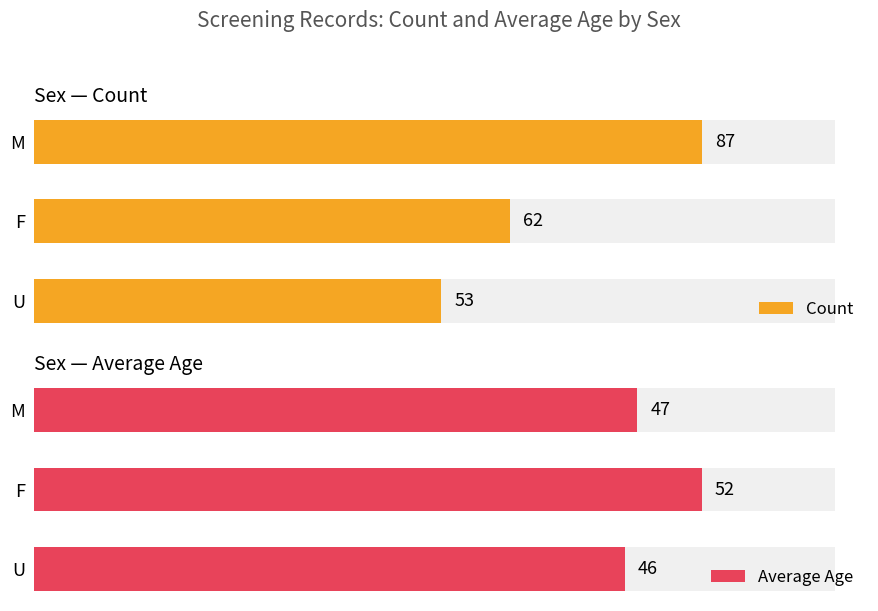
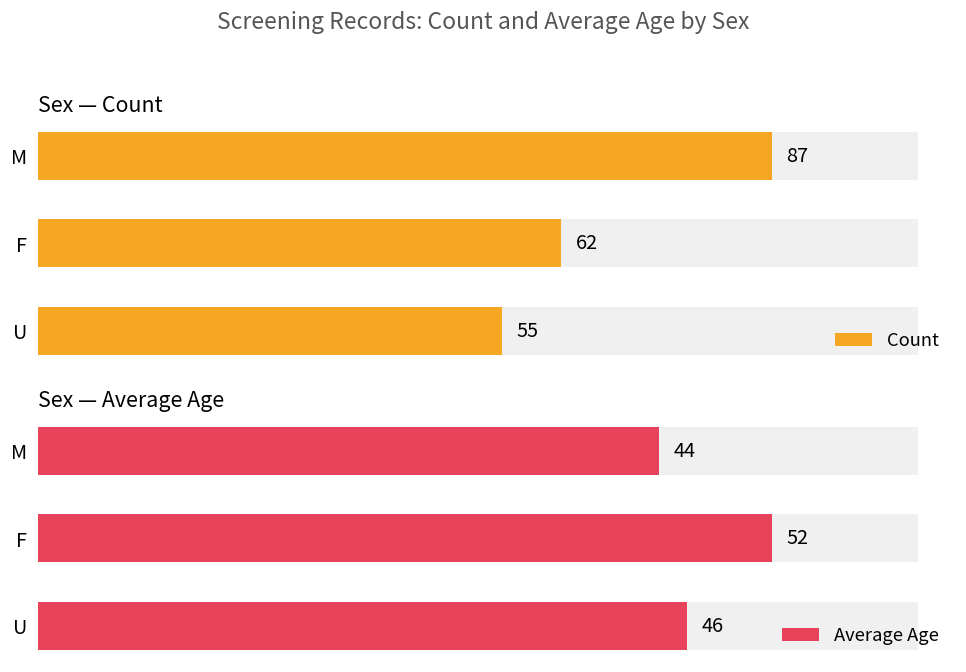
Sex — Count, Count, U: 53 -> 55
Sex — Average Age, Average Age, M: 47 -> 44
